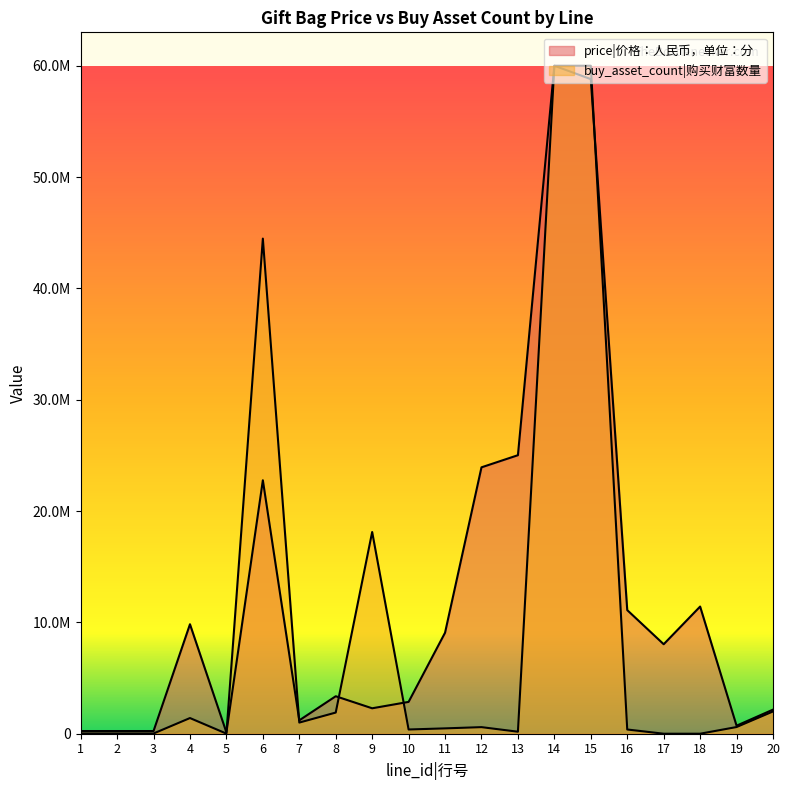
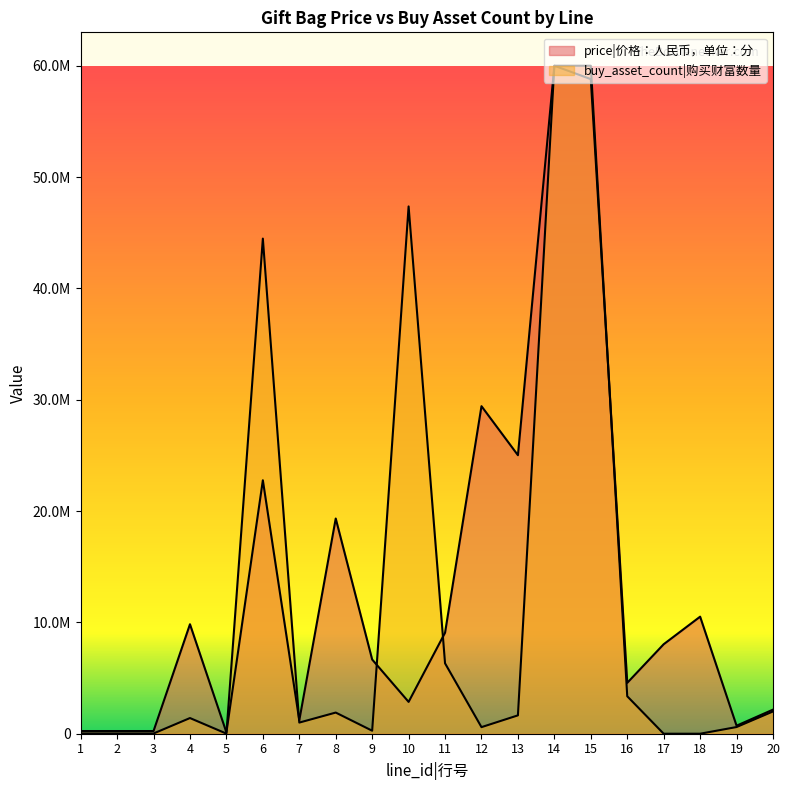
price|价格：人民币，单位：分, 8: 3400000 -> 19300000
price|价格：人民币，单位：分, 9: 2300000 -> 6700000
buy_asset_count|购买财富数量, 9: 18100000 -> 300000
buy_asset_count|购买财富数量, 10: 400000 -> 47400000
buy_asset_count|购买财富数量, 11: 500000 -> 6300000
price|价格：人民币，单位：分, 12: 23900000 -> 29400000
buy_asset_count|购买财富数量, 13: 200000 -> 1600000
price|价格：人民币，单位：分, 16: 11100000 -> 4600000
buy_asset_count|购买财富数量, 16: 400000 -> 3400000
price|价格：人民币，单位：分, 18: 11400000 -> 10500000
